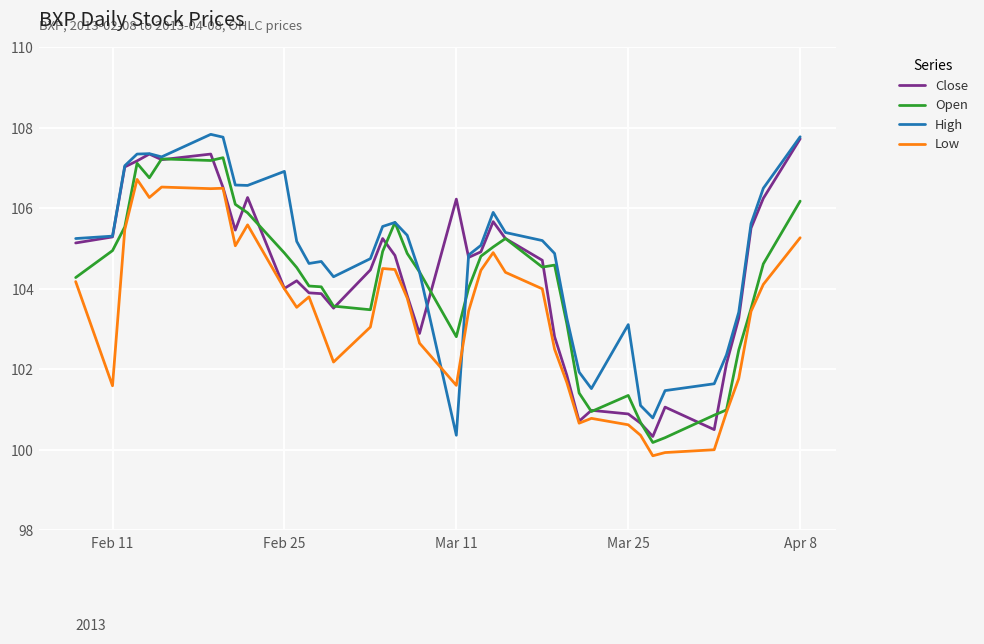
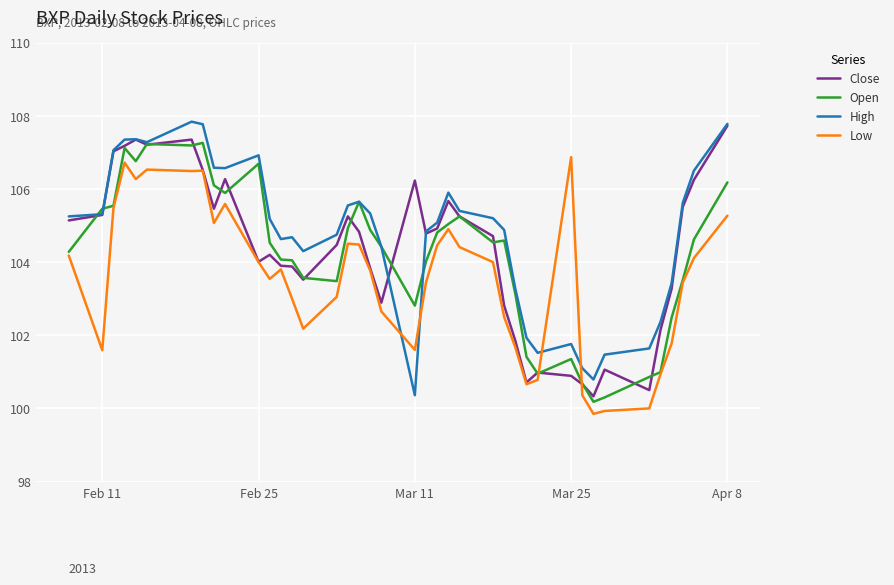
Open, Feb 11: 105.0 -> 105.5
Open, Feb 25: 104.9 -> 106.7
High, Mar 25: 103.1 -> 101.8
Low, Mar 25: 100.6 -> 106.9
